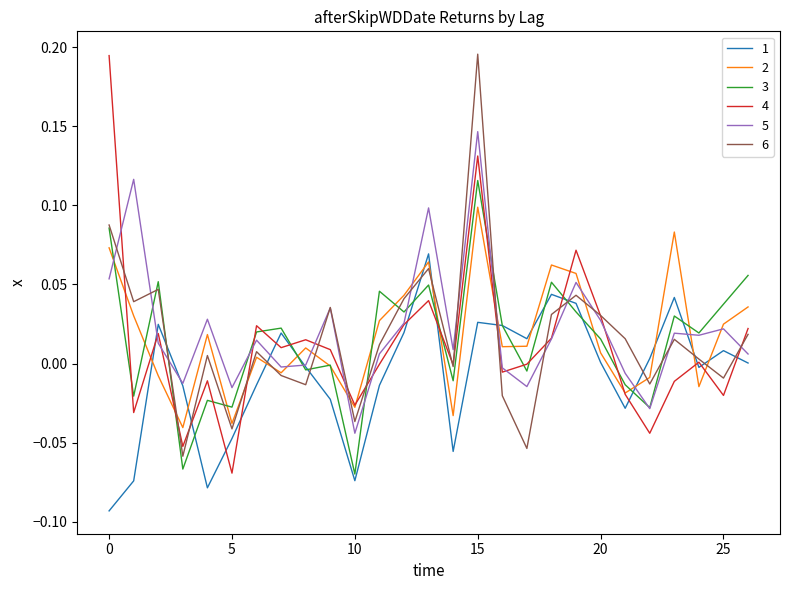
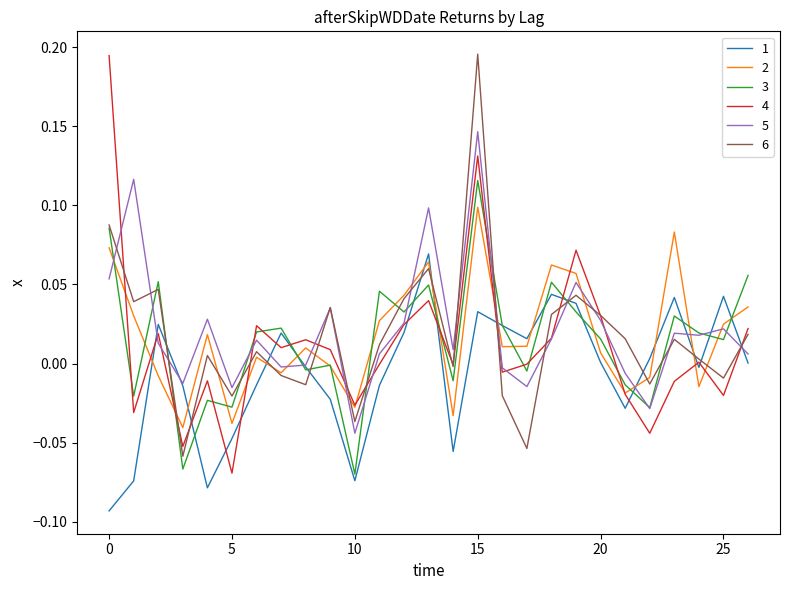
6, 5: -0.041 -> -0.021
1, 15: 0.026 -> 0.033
1, 25: 0.008 -> 0.043
3, 25: 0.038 -> 0.015
